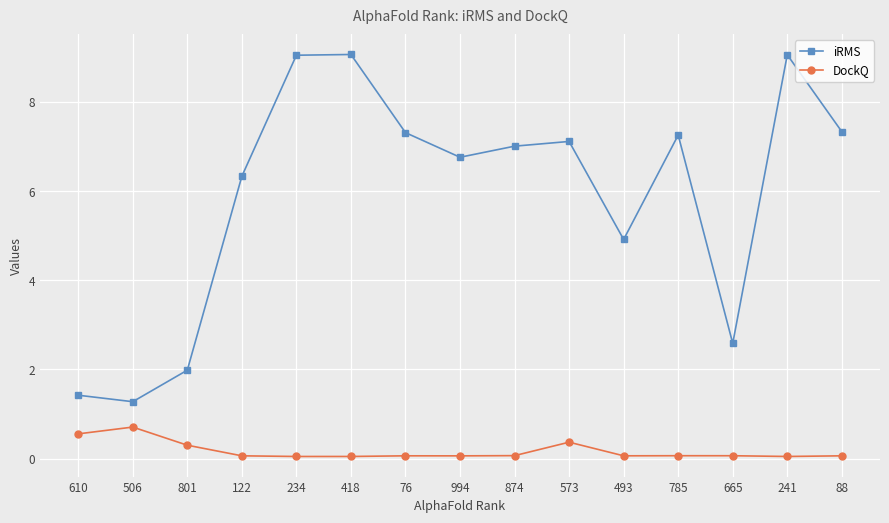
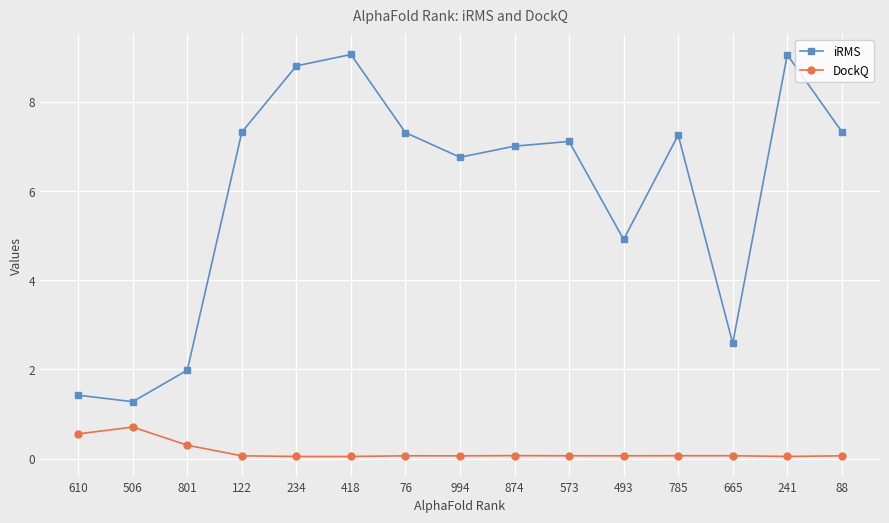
iRMS, 122: 6.3 -> 7.3
iRMS, 234: 9.0 -> 8.8
DockQ, 573: 0.4 -> 0.1
